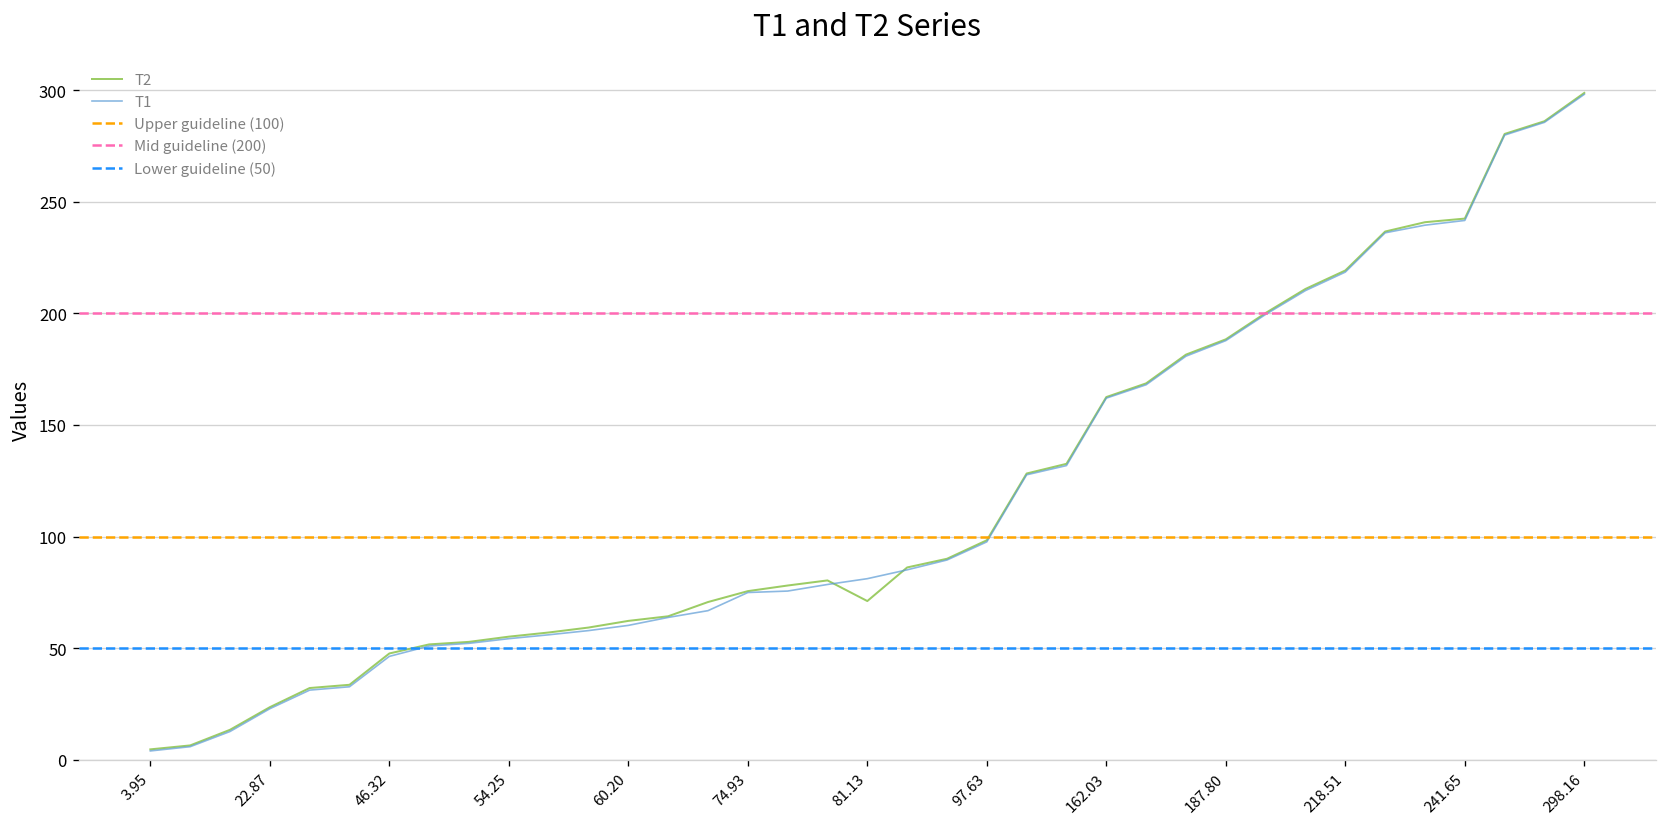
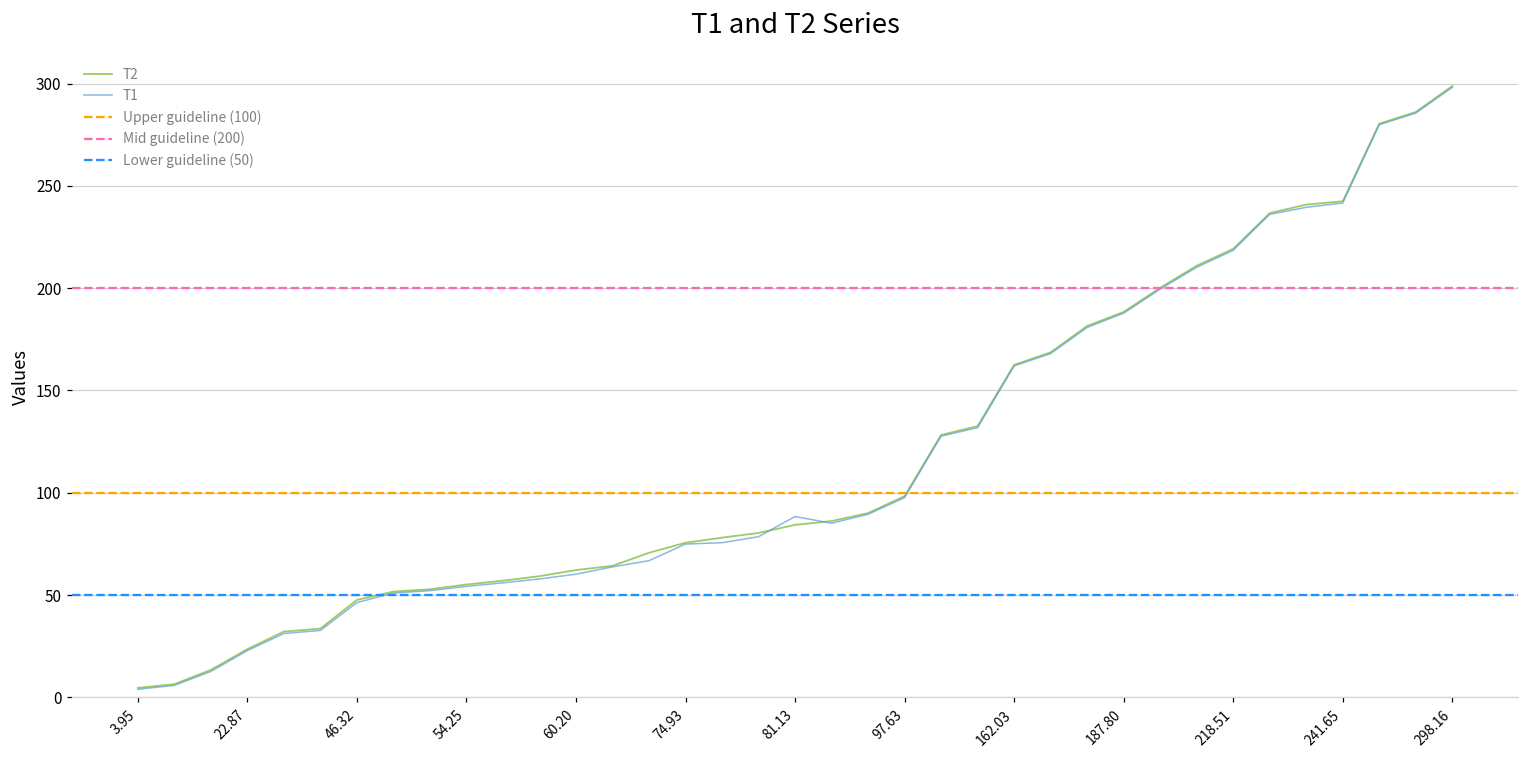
T2, 81.13: 71 -> 84
T1, 81.13: 81 -> 88
